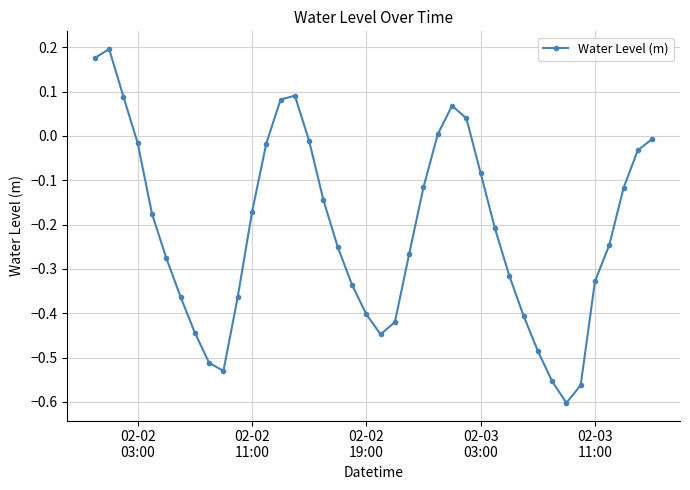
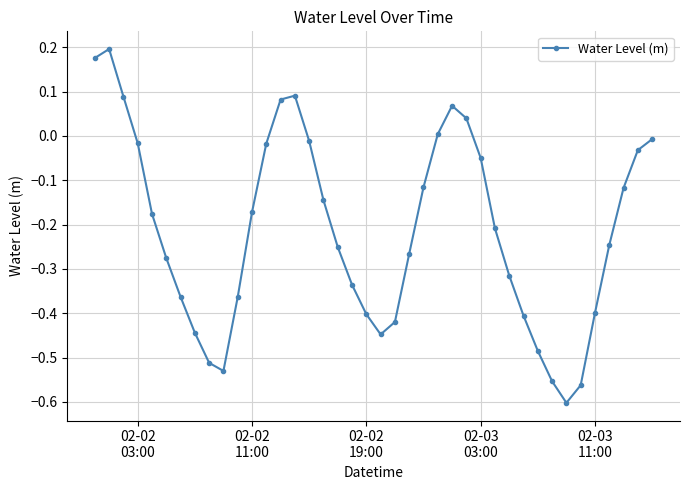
02-03 03:00: -0.08 -> -0.05
02-03 11:00: -0.33 -> -0.40
